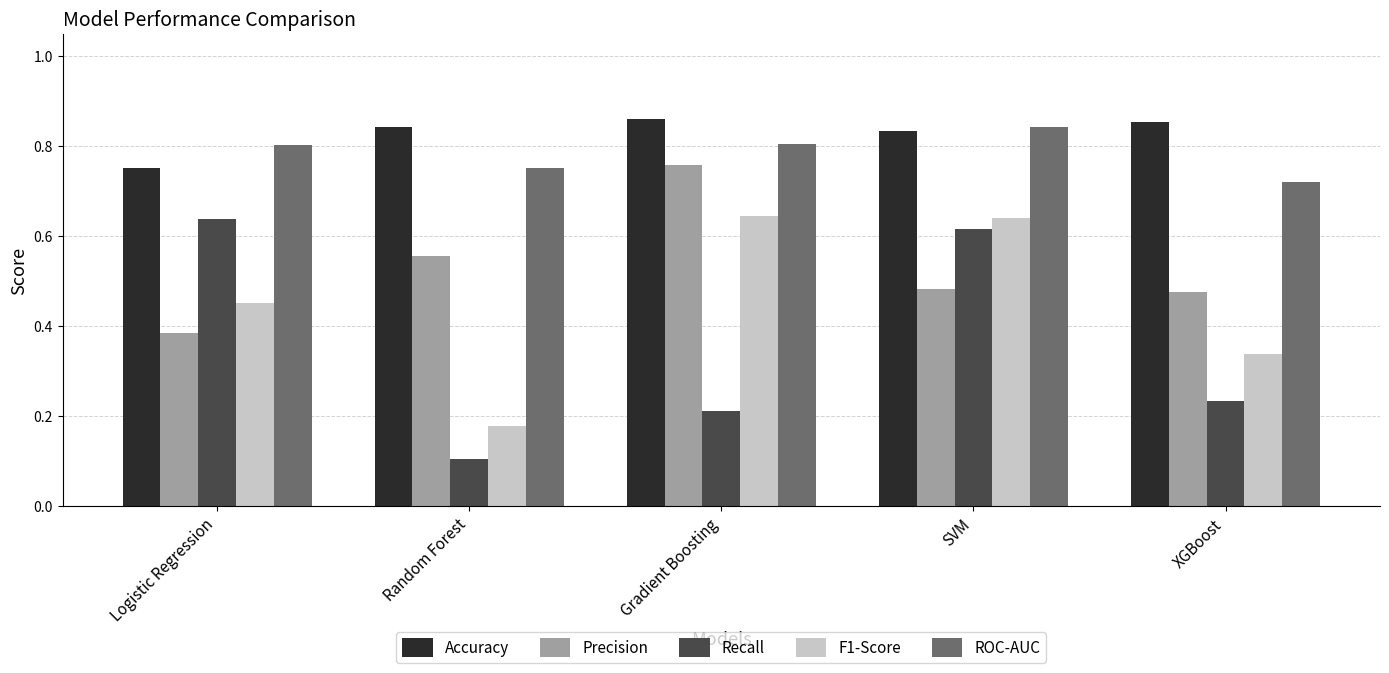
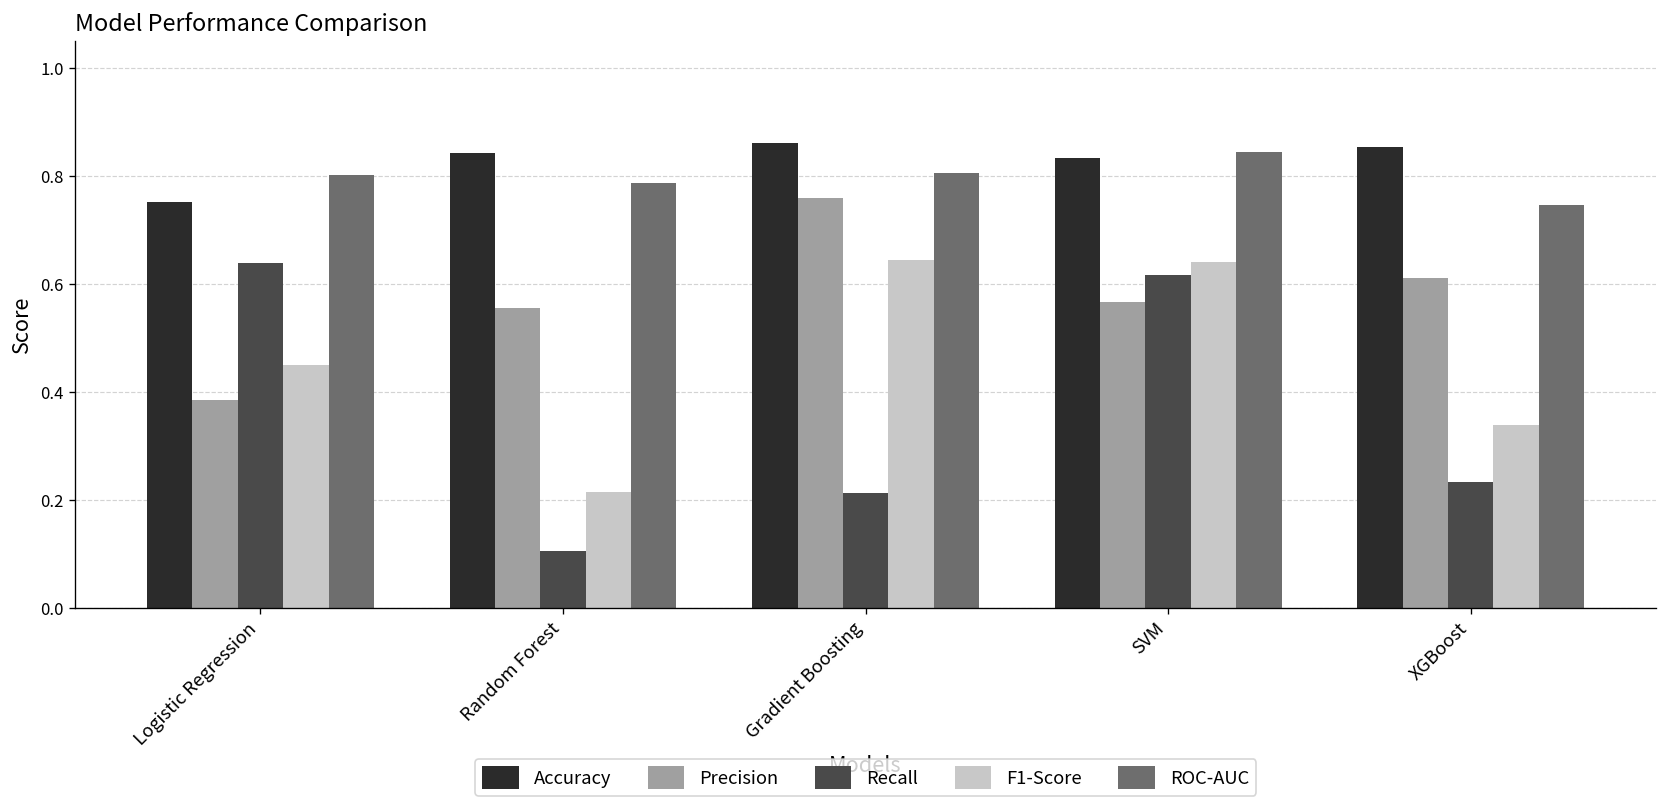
F1-Score, Random Forest: 0.18 -> 0.22
ROC-AUC, Random Forest: 0.75 -> 0.79
Precision, SVM: 0.48 -> 0.57
Precision, XGBoost: 0.48 -> 0.61
ROC-AUC, XGBoost: 0.72 -> 0.75
